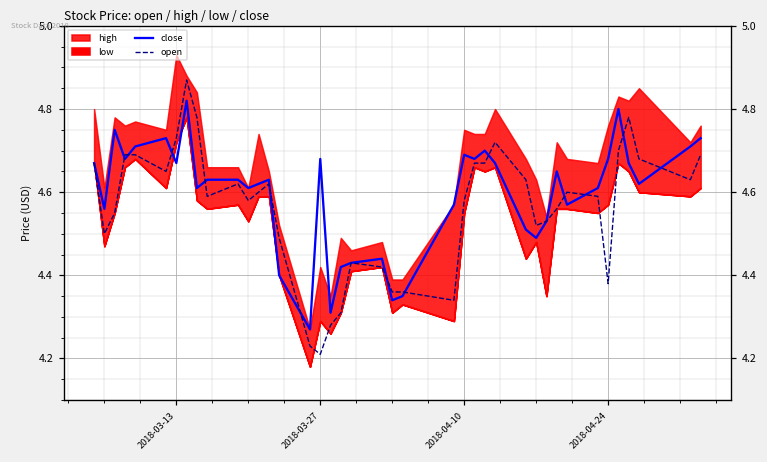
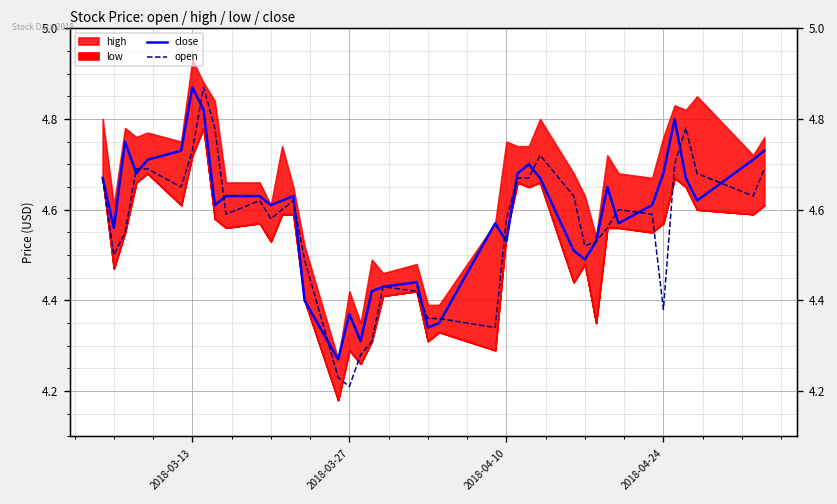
close, 2018-03-13: 4.67 -> 4.87
close, 2018-03-27: 4.68 -> 4.37
close, 2018-04-10: 4.69 -> 4.53
